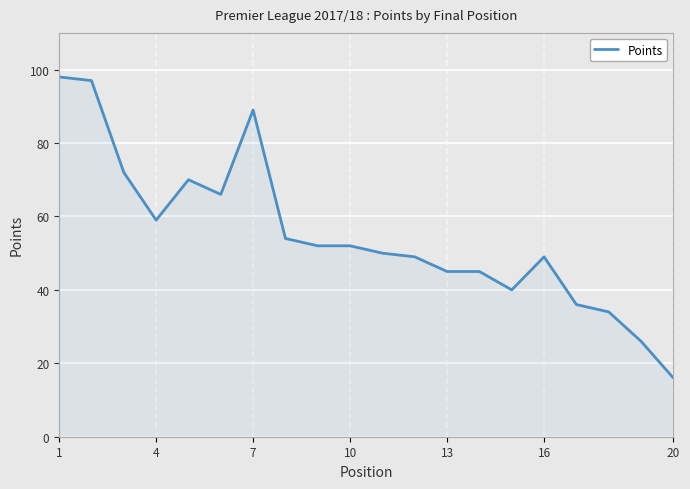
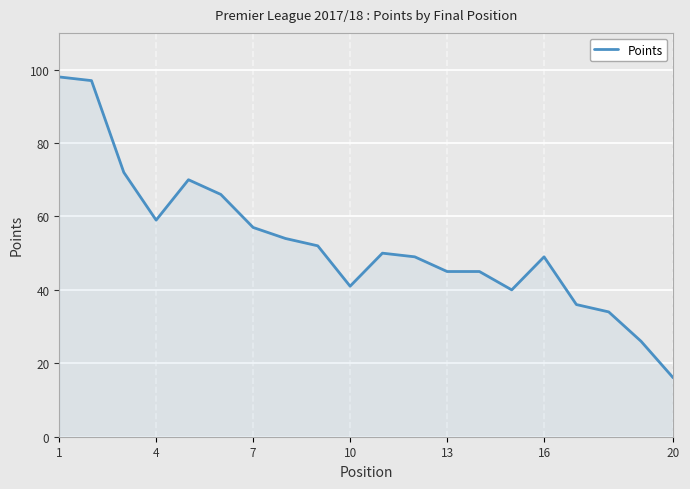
7: 89 -> 57
10: 52 -> 41
